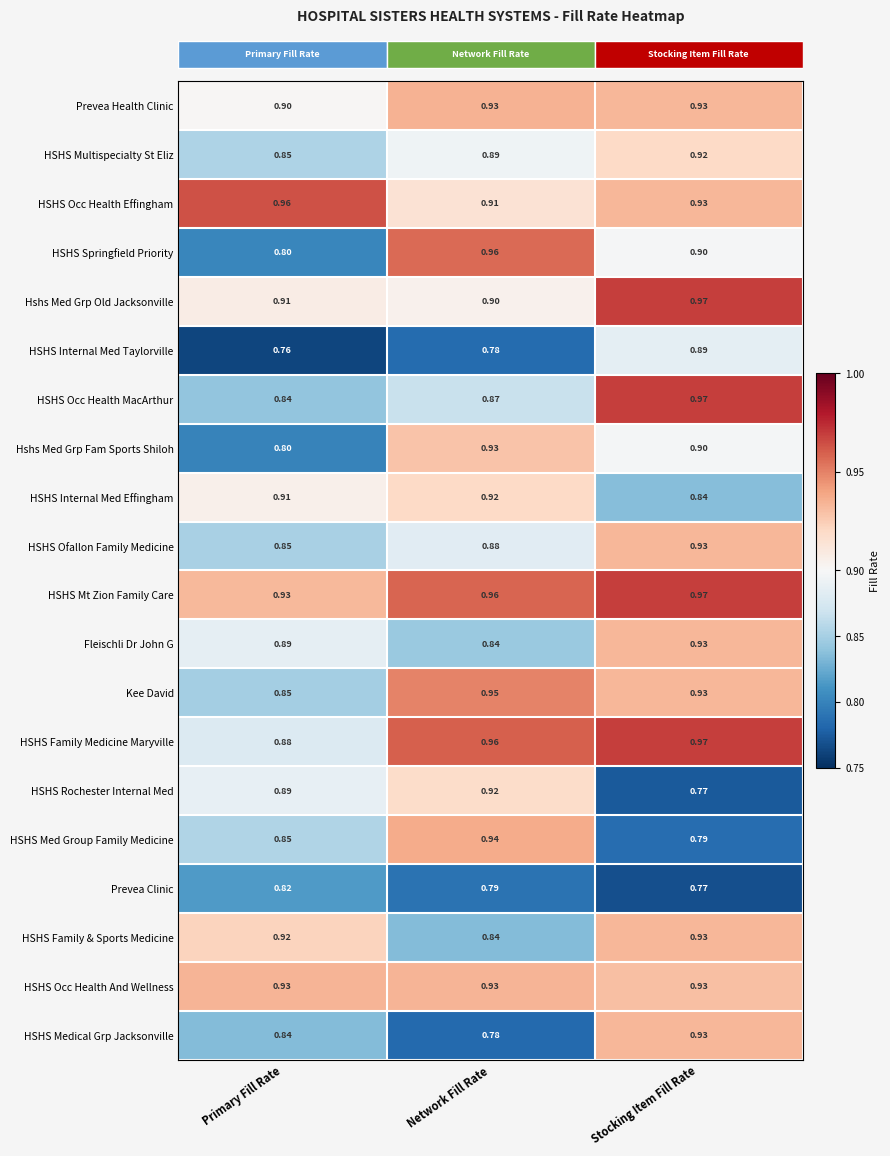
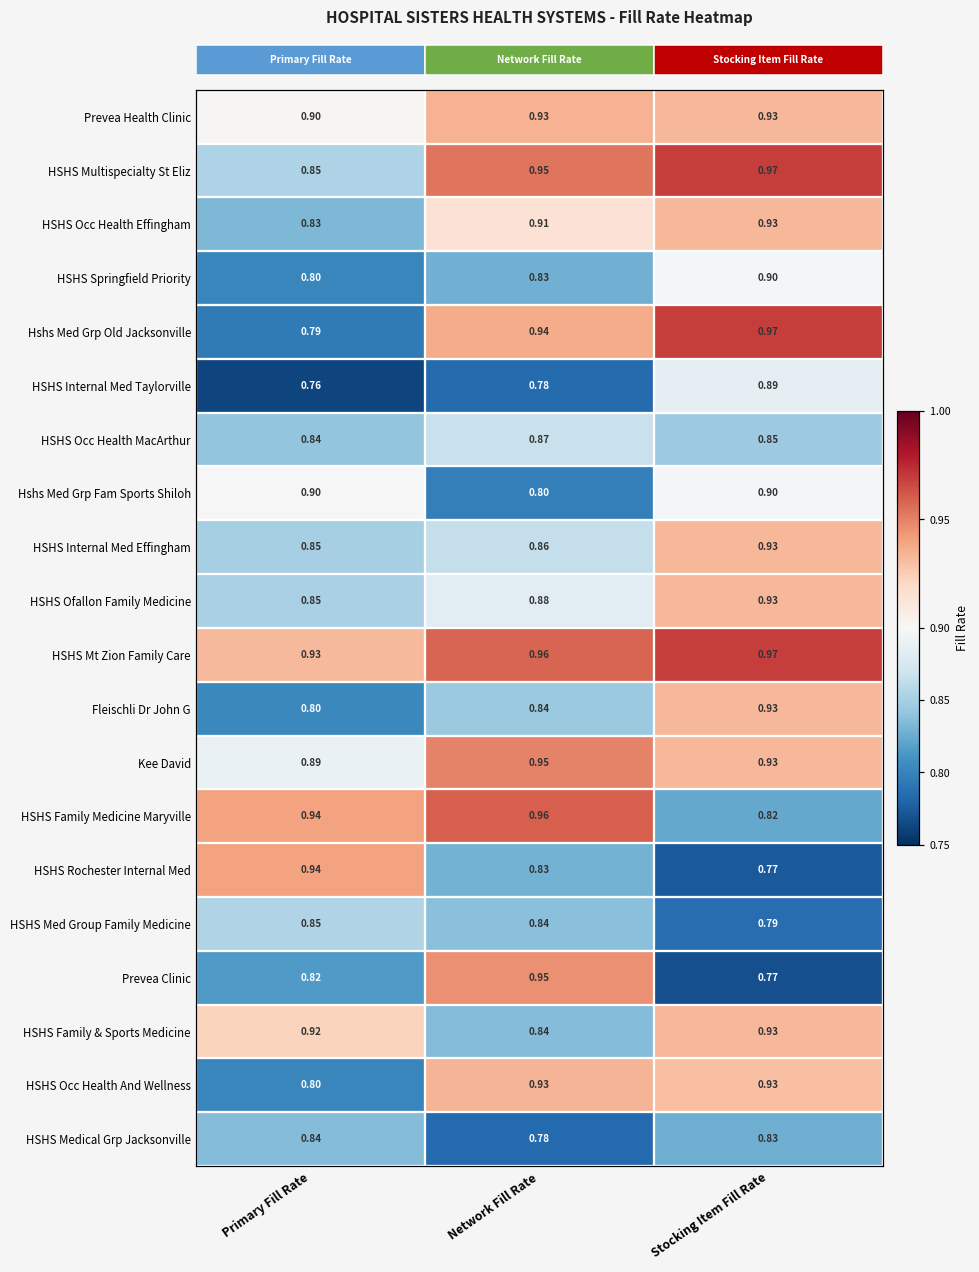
HSHS Multispecialty St Eliz, Network Fill Rate: 0.89 -> 0.95
HSHS Multispecialty St Eliz, Stocking Item Fill Rate: 0.92 -> 0.97
HSHS Occ Health Effingham, Primary Fill Rate: 0.96 -> 0.83
HSHS Springfield Priority, Network Fill Rate: 0.96 -> 0.83
Hshs Med Grp Old Jacksonville, Primary Fill Rate: 0.91 -> 0.79
Hshs Med Grp Old Jacksonville, Network Fill Rate: 0.90 -> 0.94
HSHS Occ Health MacArthur, Stocking Item Fill Rate: 0.97 -> 0.85
Hshs Med Grp Fam Sports Shiloh, Primary Fill Rate: 0.80 -> 0.90
Hshs Med Grp Fam Sports Shiloh, Network Fill Rate: 0.93 -> 0.80
HSHS Internal Med Effingham, Primary Fill Rate: 0.91 -> 0.85
HSHS Internal Med Effingham, Network Fill Rate: 0.92 -> 0.86
HSHS Internal Med Effingham, Stocking Item Fill Rate: 0.84 -> 0.93
Fleischli Dr John G, Primary Fill Rate: 0.89 -> 0.80
Kee David, Primary Fill Rate: 0.85 -> 0.89
HSHS Family Medicine Maryville, Primary Fill Rate: 0.88 -> 0.94
HSHS Family Medicine Maryville, Stocking Item Fill Rate: 0.97 -> 0.82
HSHS Rochester Internal Med, Primary Fill Rate: 0.89 -> 0.94
HSHS Rochester Internal Med, Network Fill Rate: 0.92 -> 0.83
HSHS Med Group Family Medicine, Network Fill Rate: 0.94 -> 0.84
Prevea Clinic, Network Fill Rate: 0.79 -> 0.95
HSHS Occ Health And Wellness, Primary Fill Rate: 0.93 -> 0.80
HSHS Medical Grp Jacksonville, Stocking Item Fill Rate: 0.93 -> 0.83
